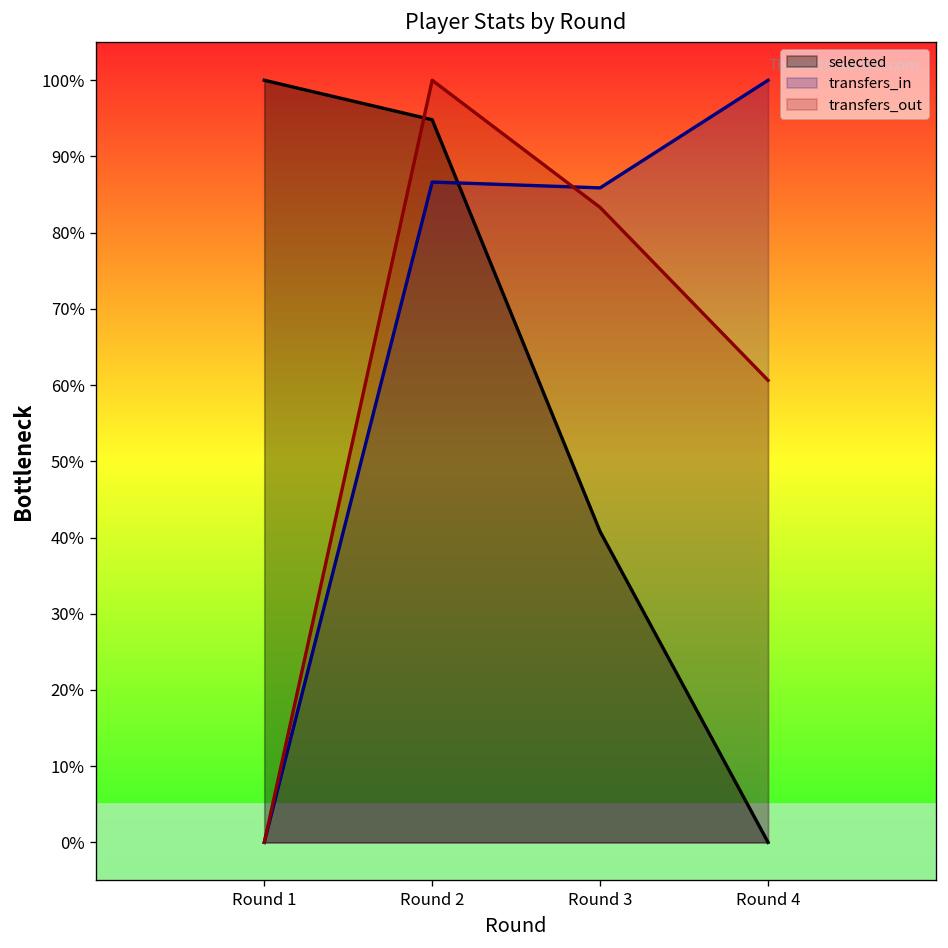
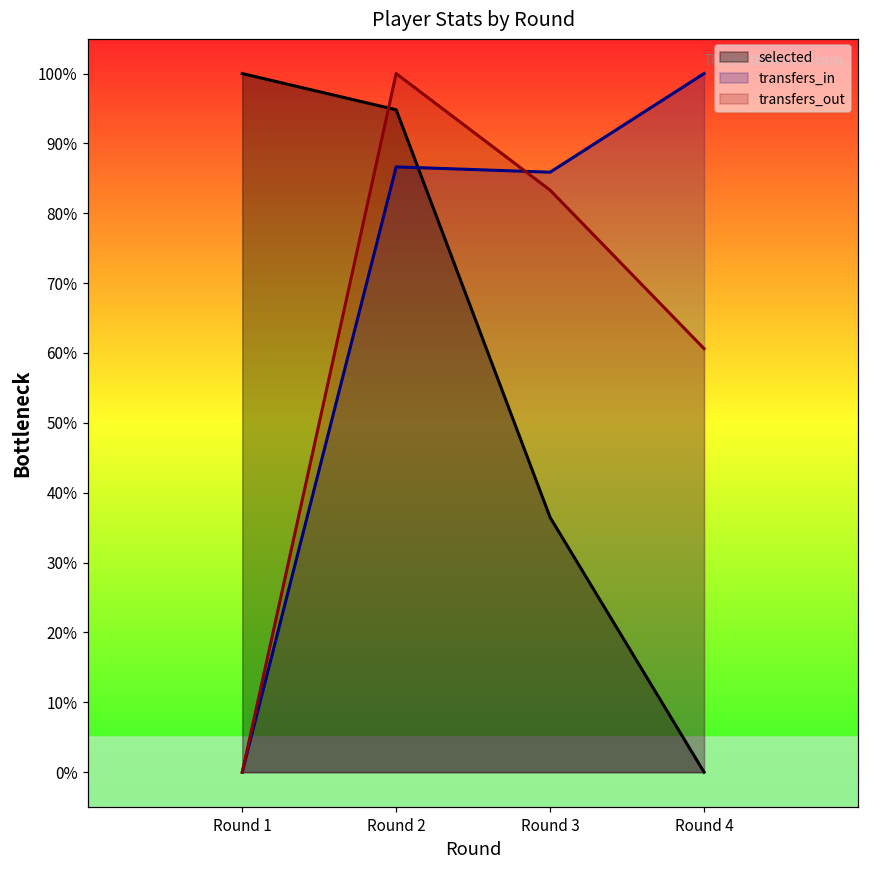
selected, Round 3: 41% -> 36%
